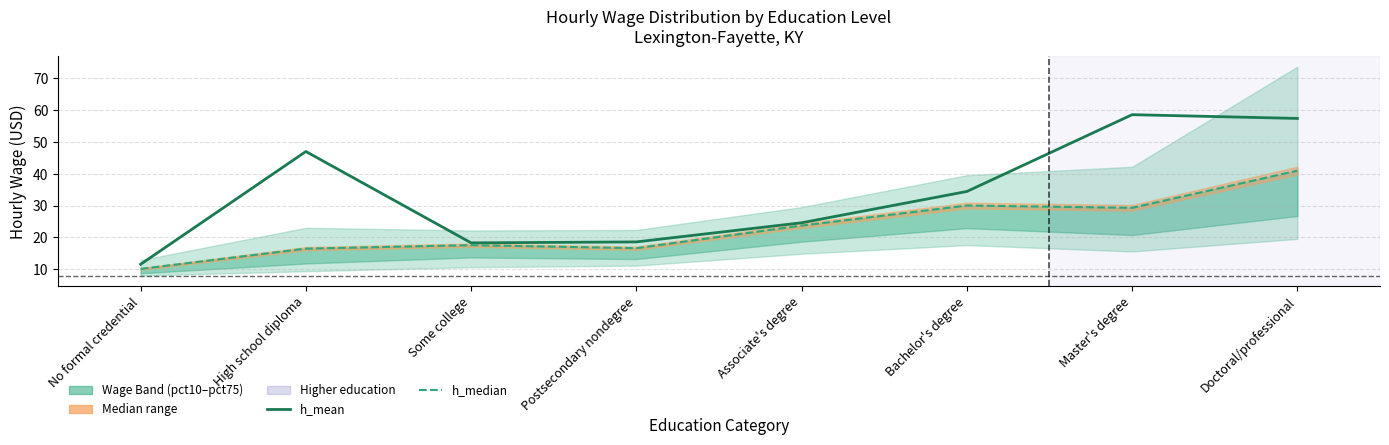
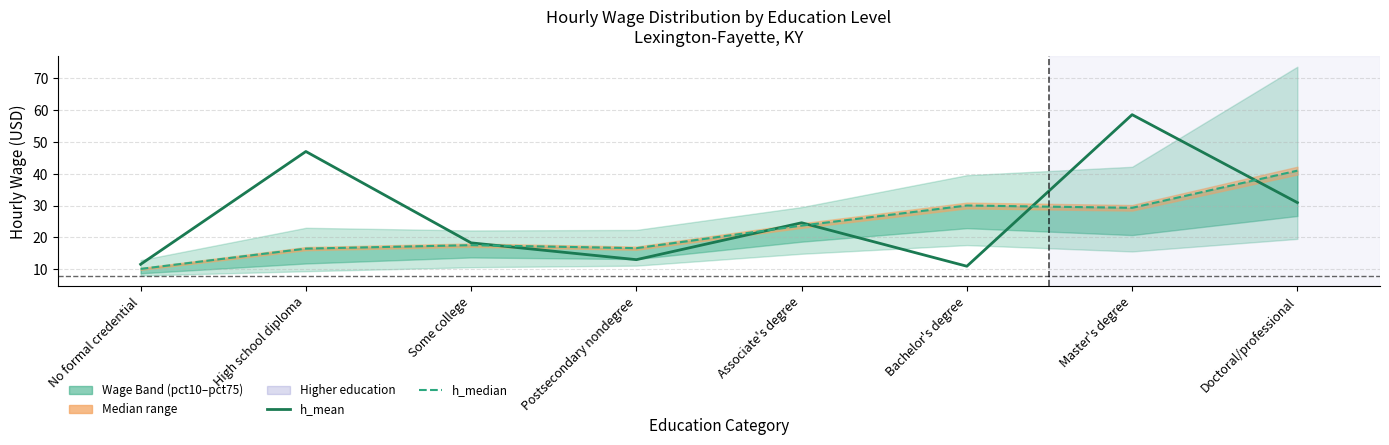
h_mean, Postsecondary nondegree: 19 -> 13
h_mean, Bachelor's degree: 34 -> 11
h_mean, Doctoral/professional: 57 -> 31
